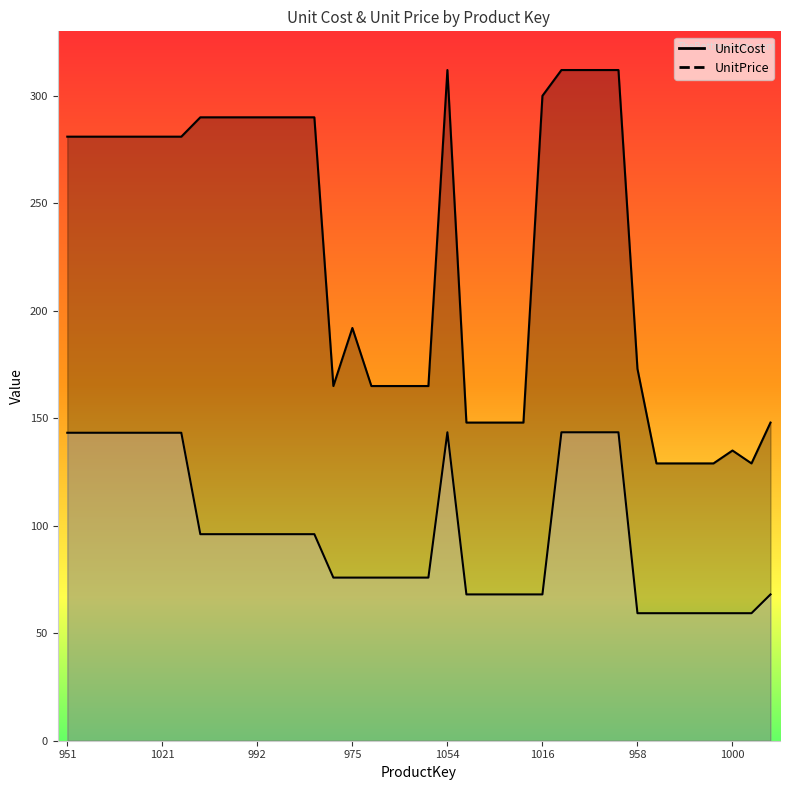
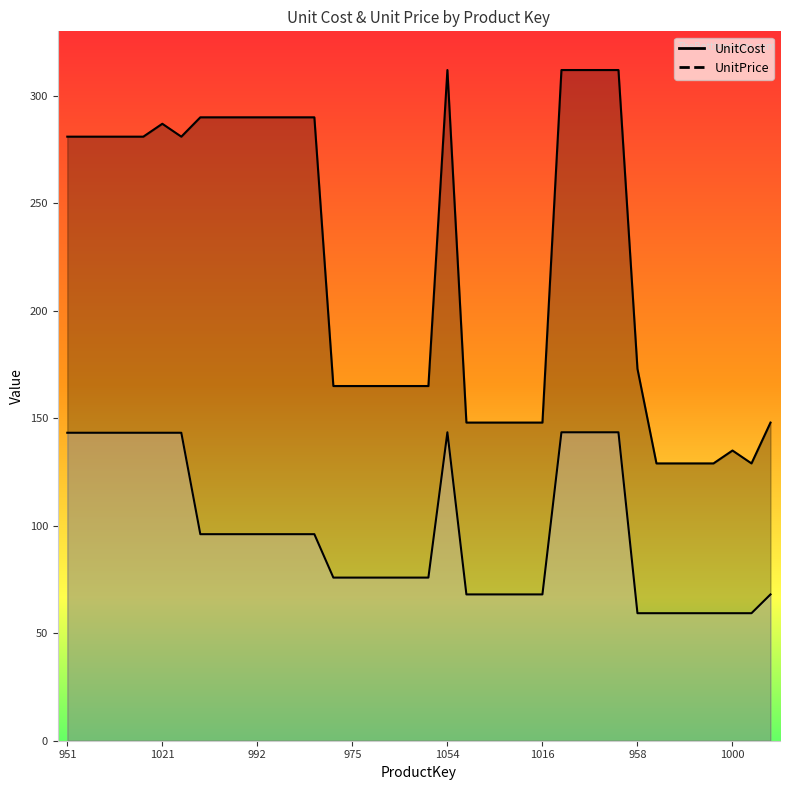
UnitPrice, 1021: 281 -> 287
UnitPrice, 975: 192 -> 165
UnitPrice, 1016: 300 -> 148
